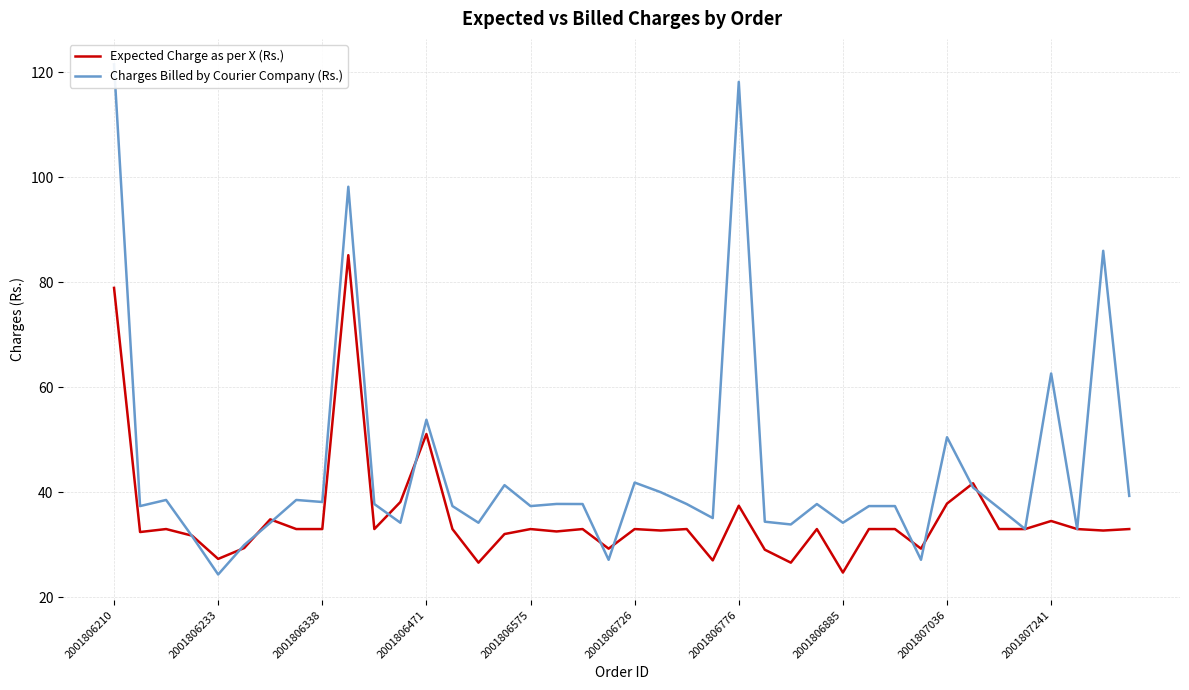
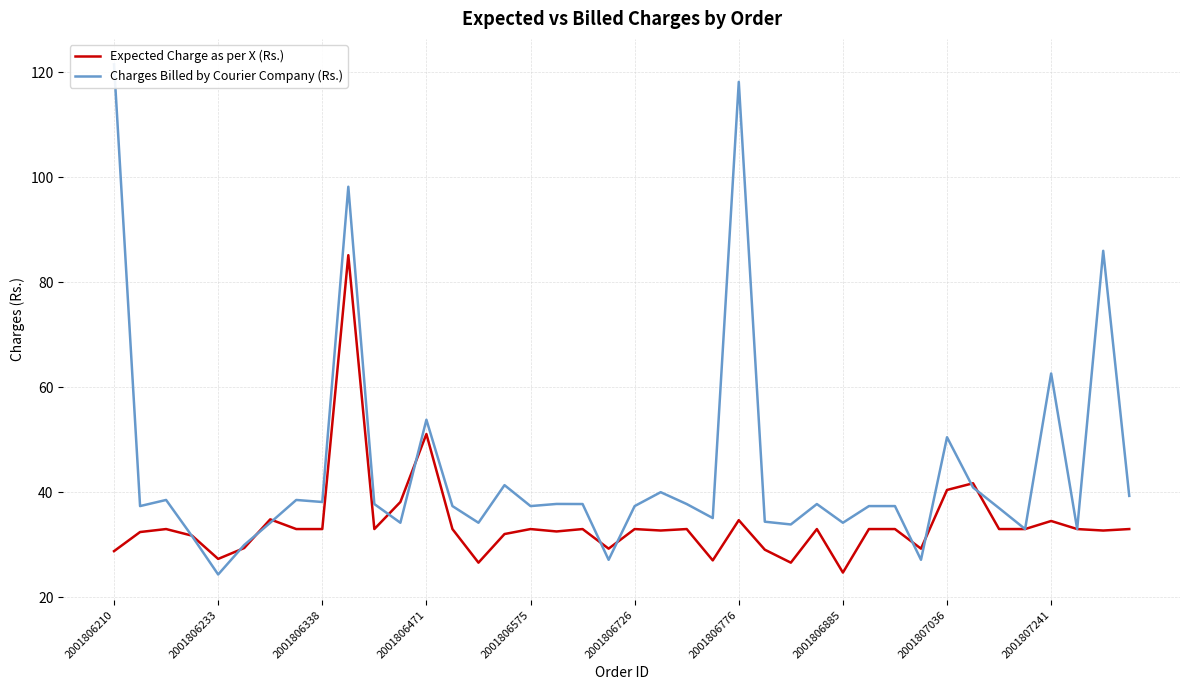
Expected Charge as per X (Rs.), 2001806210: 79 -> 29
Charges Billed by Courier Company (Rs.), 2001806726: 42 -> 37
Expected Charge as per X (Rs.), 2001806776: 37 -> 35
Expected Charge as per X (Rs.), 2001807036: 38 -> 40
